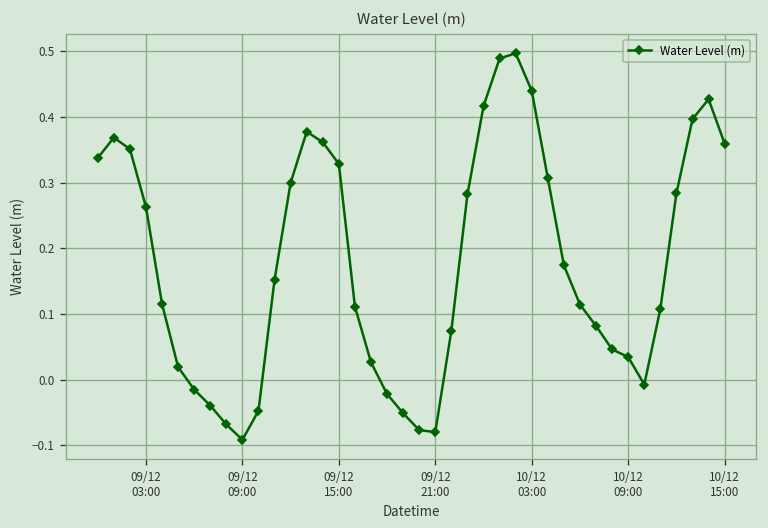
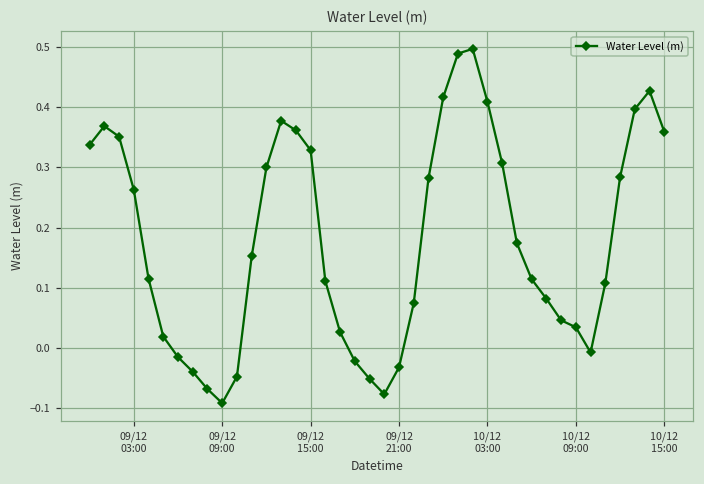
09/12 21:00: -0.08 -> -0.03
10/12 03:00: 0.44 -> 0.41
